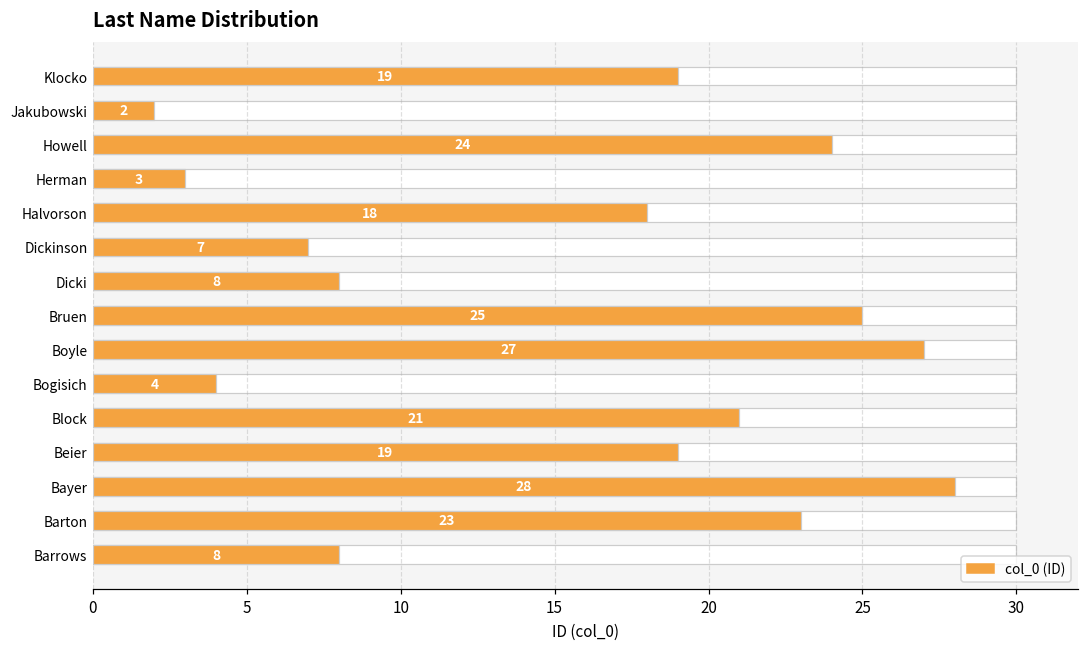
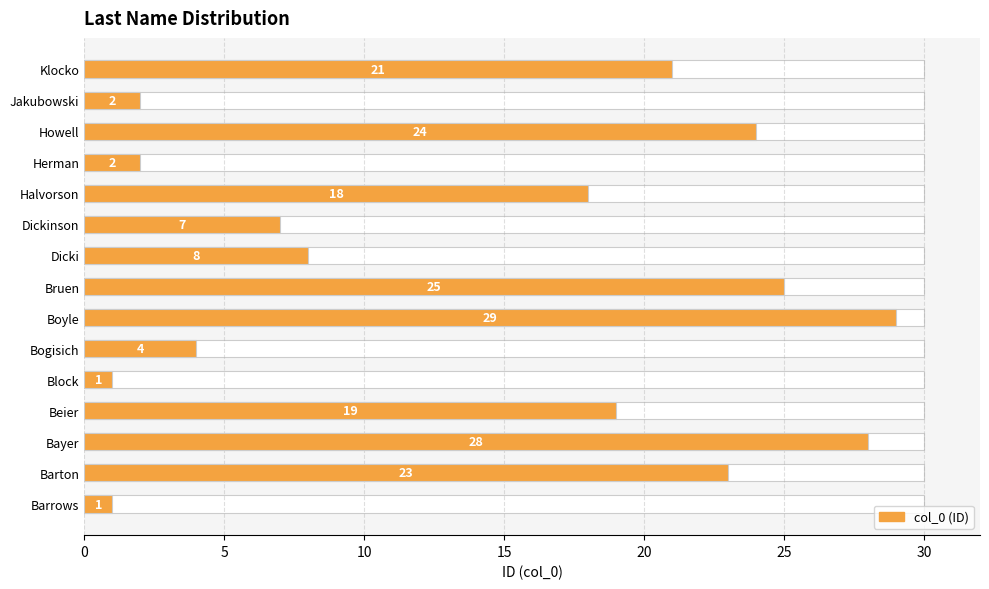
col_0 (ID), Klocko: 19 -> 21
col_0 (ID), Herman: 3 -> 2
col_0 (ID), Boyle: 27 -> 29
col_0 (ID), Block: 21 -> 1
col_0 (ID), Barrows: 8 -> 1
